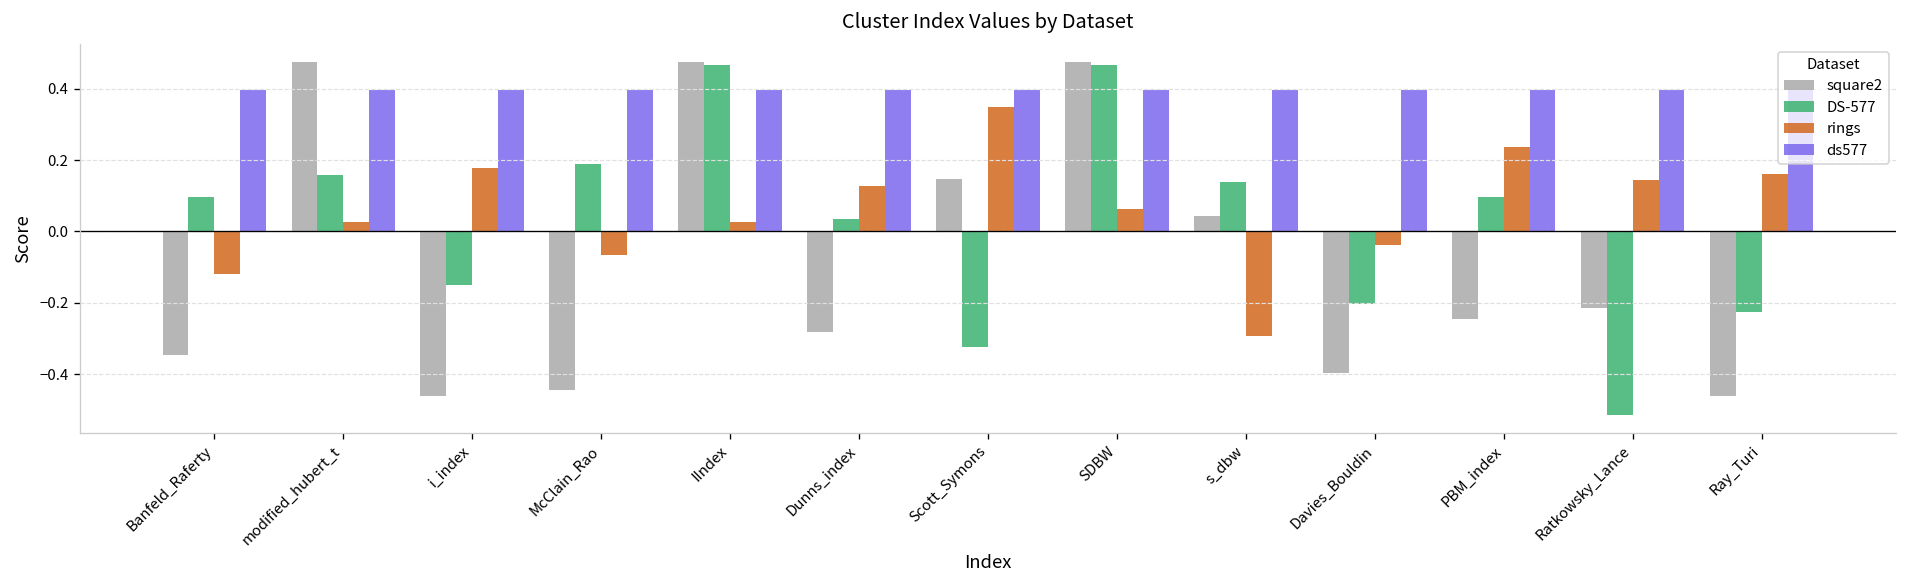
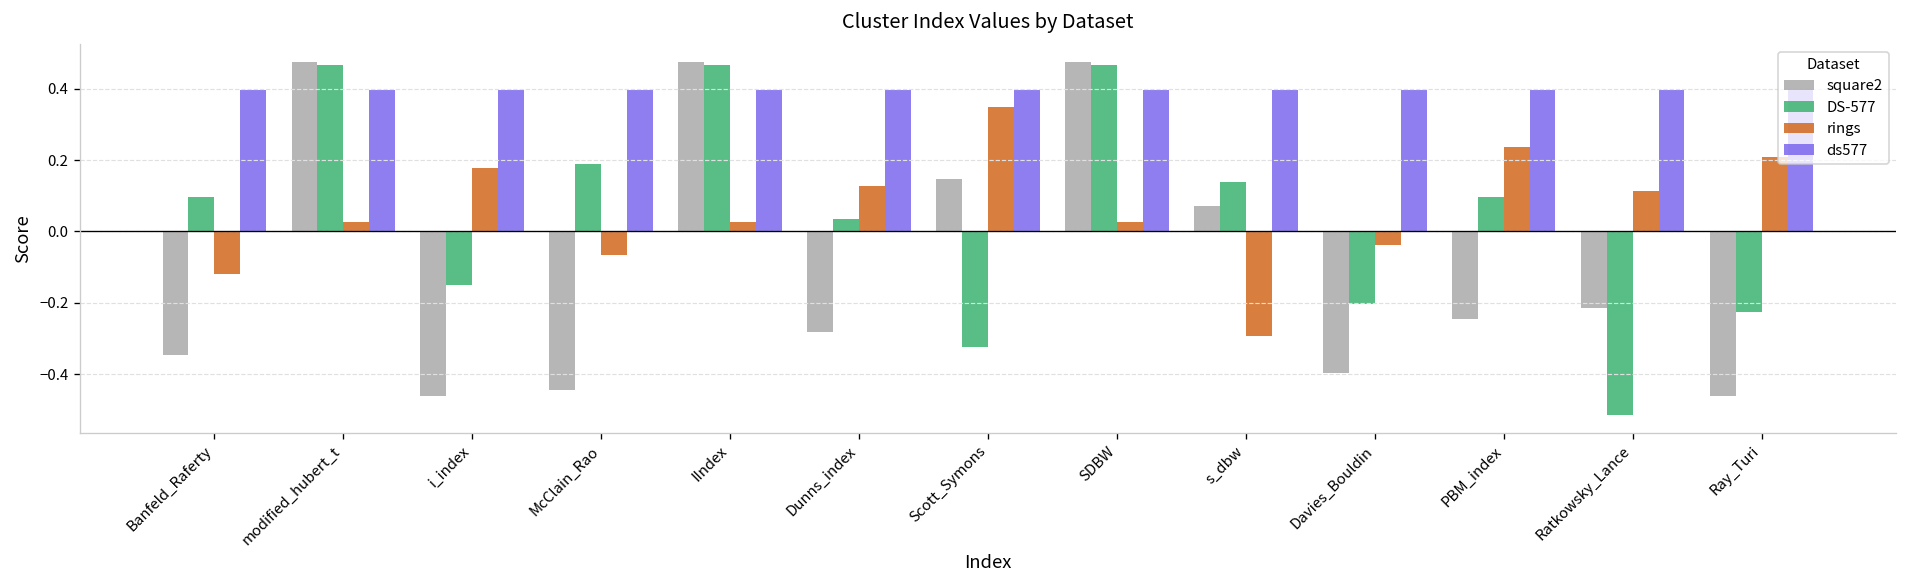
DS-577, modified_hubert_t: 0.16 -> 0.47
rings, SDBW: 0.06 -> 0.03
square2, s_dbw: 0.04 -> 0.07
rings, Ratkowsky_Lance: 0.15 -> 0.11
rings, Ray_Turi: 0.16 -> 0.21
